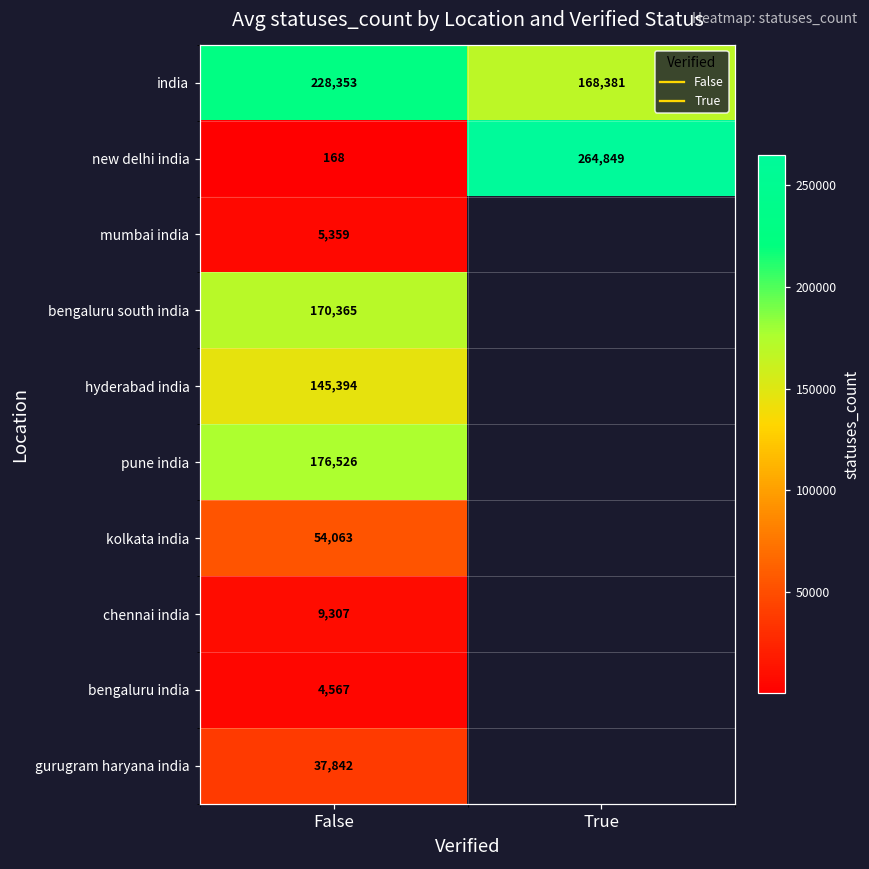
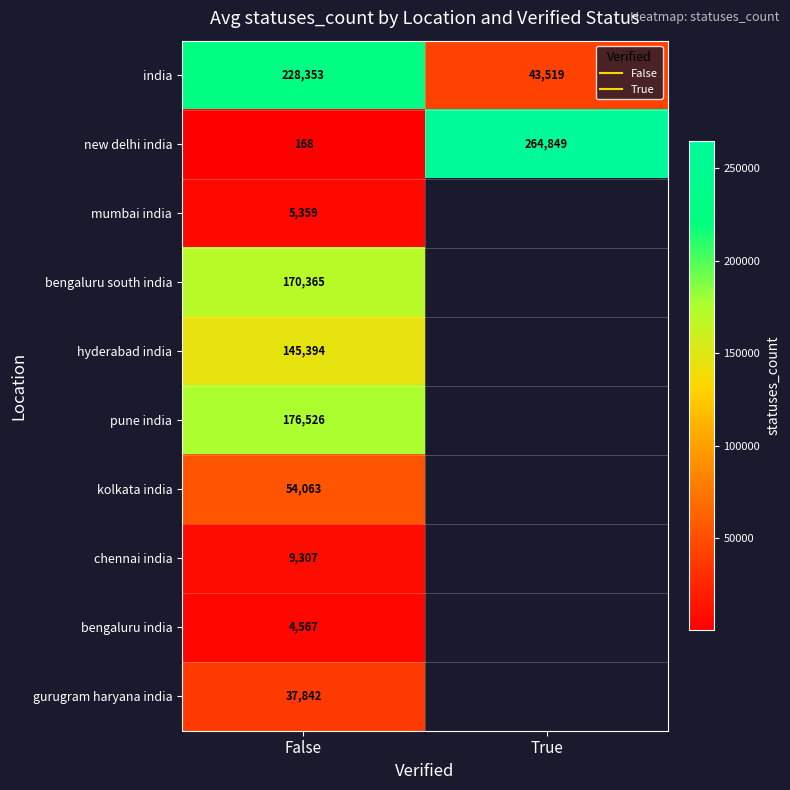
india, True: 168,381 -> 43,519
